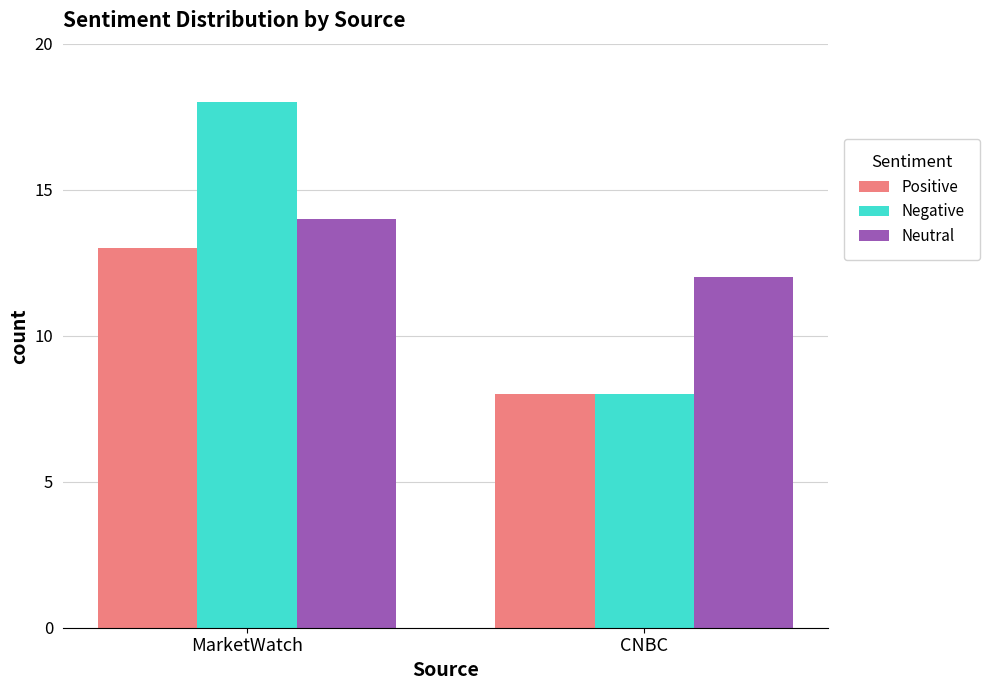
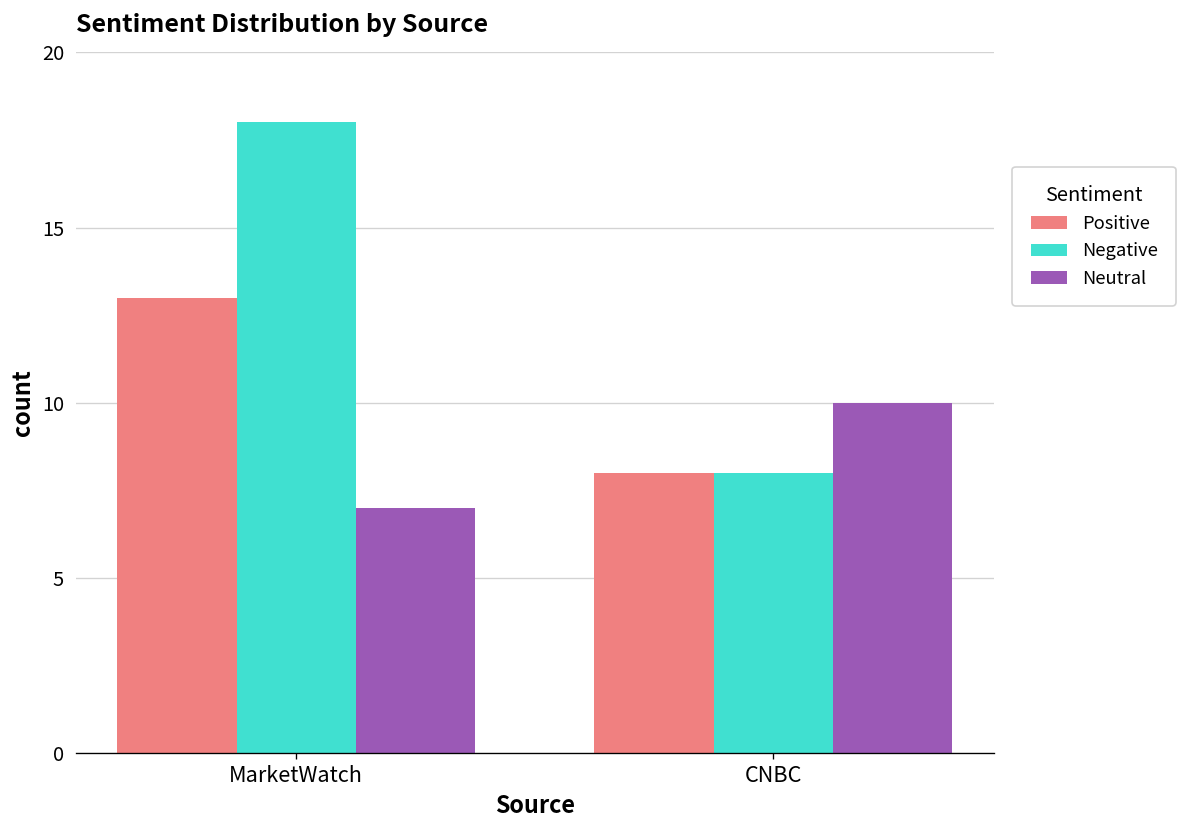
Neutral, MarketWatch: 14 -> 7
Neutral, CNBC: 12 -> 10
